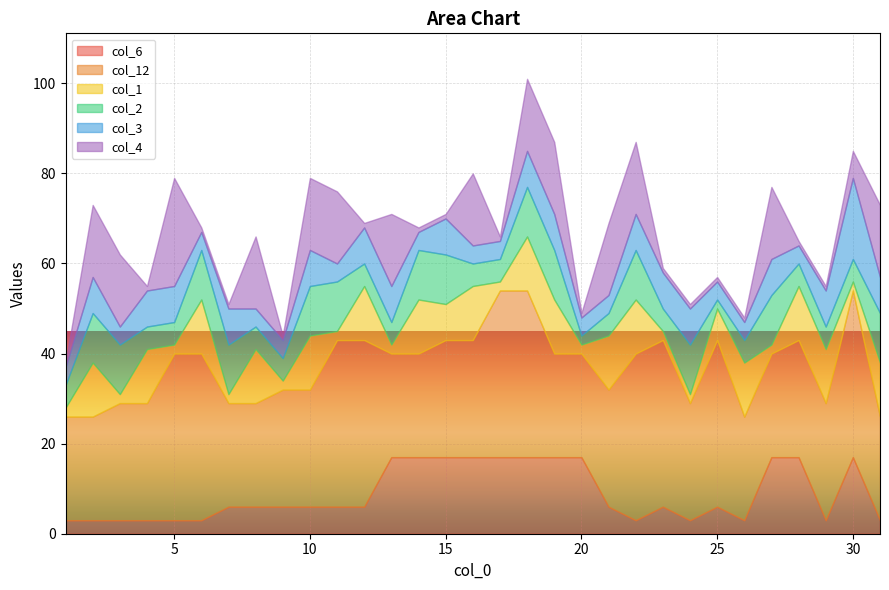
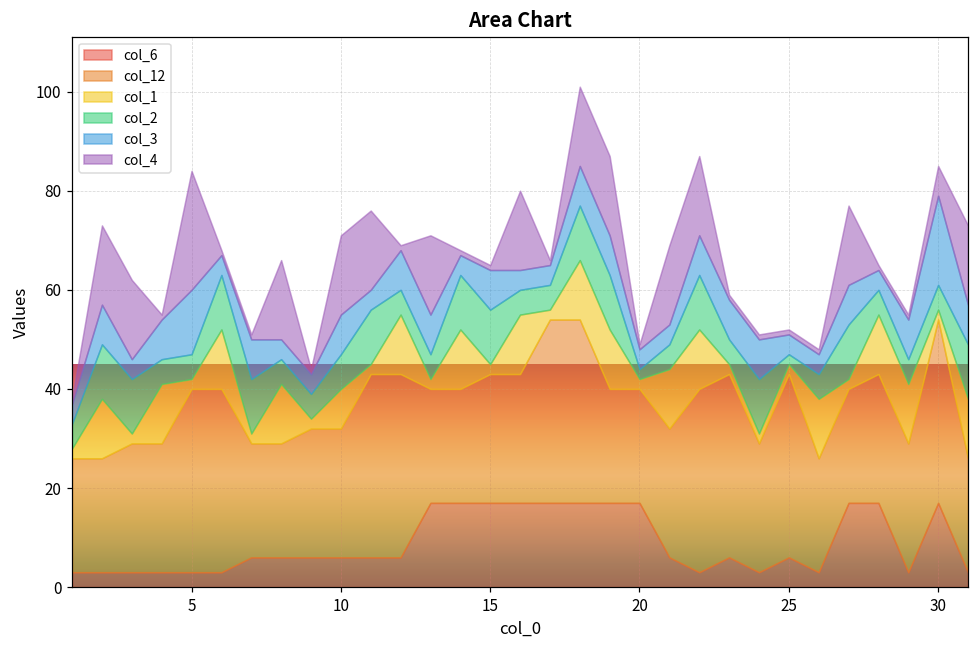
col_3, 5: 8 -> 13
col_1, 10: 12 -> 8
col_2, 10: 11 -> 7
col_1, 15: 8 -> 2
col_1, 25: 7 -> 2
